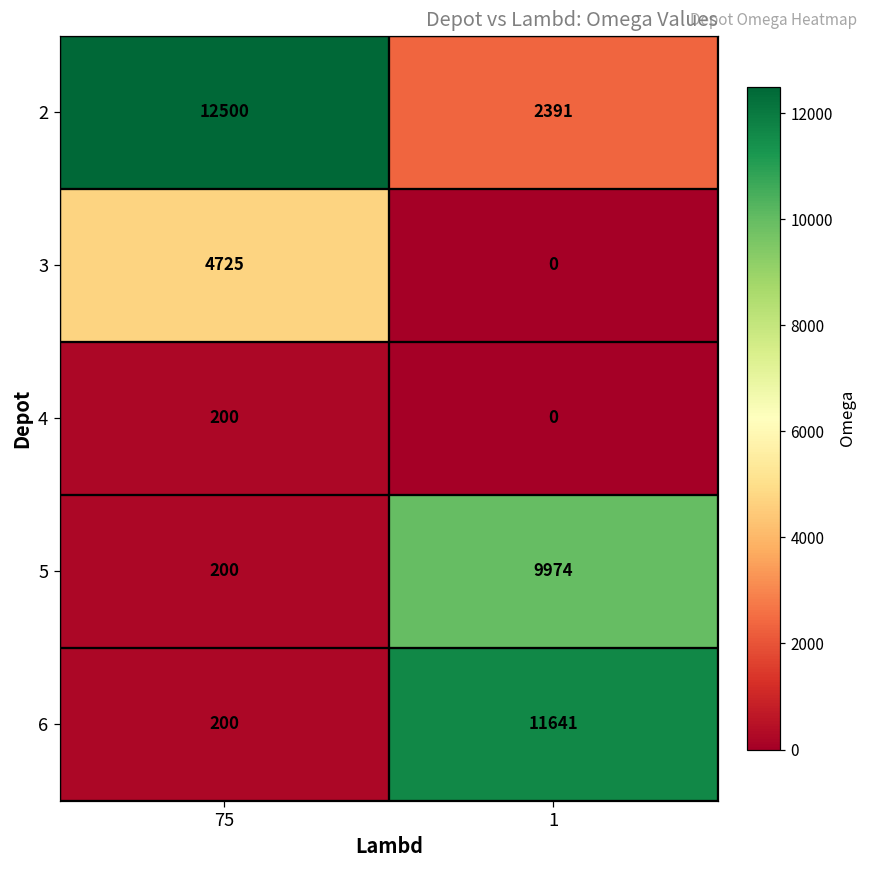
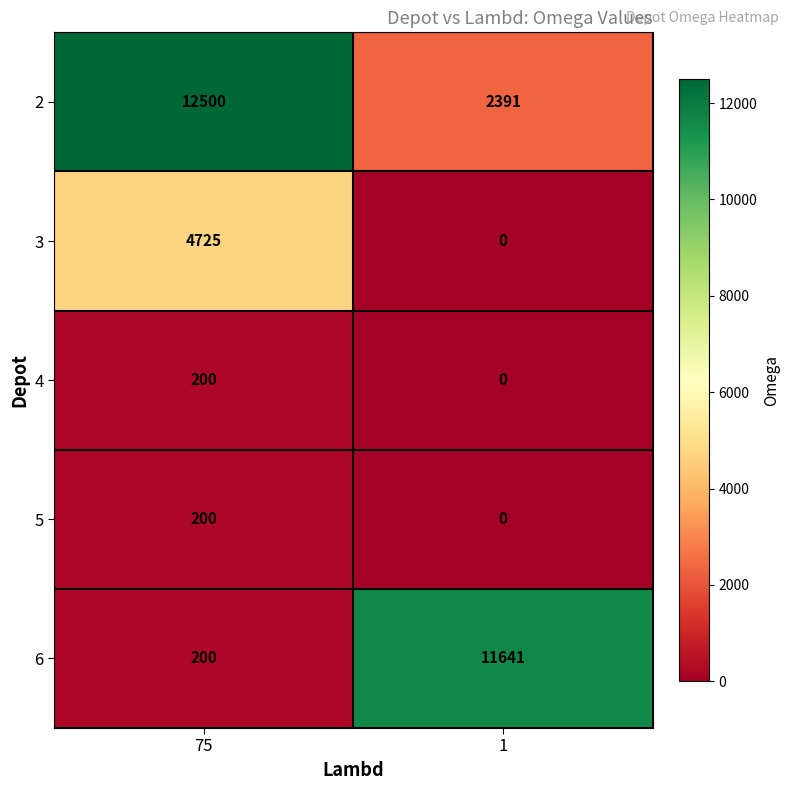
5, 1: 9974 -> 0
